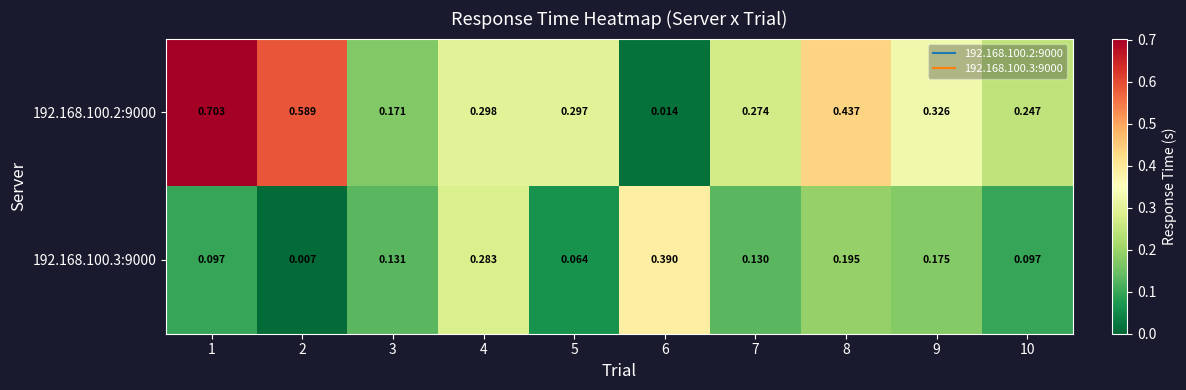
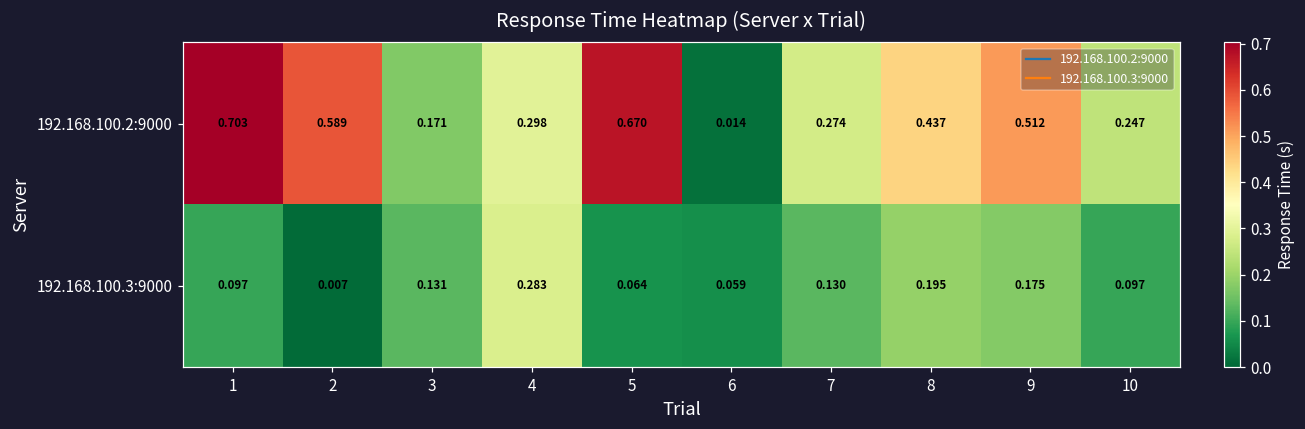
192.168.100.2:9000, 5: 0.297 -> 0.670
192.168.100.2:9000, 9: 0.326 -> 0.512
192.168.100.3:9000, 6: 0.390 -> 0.059
